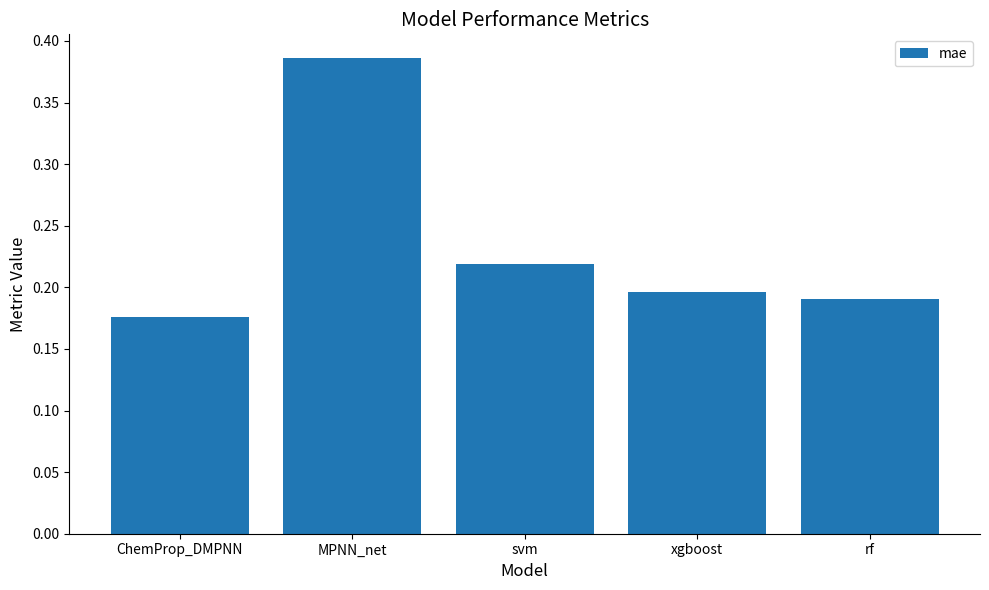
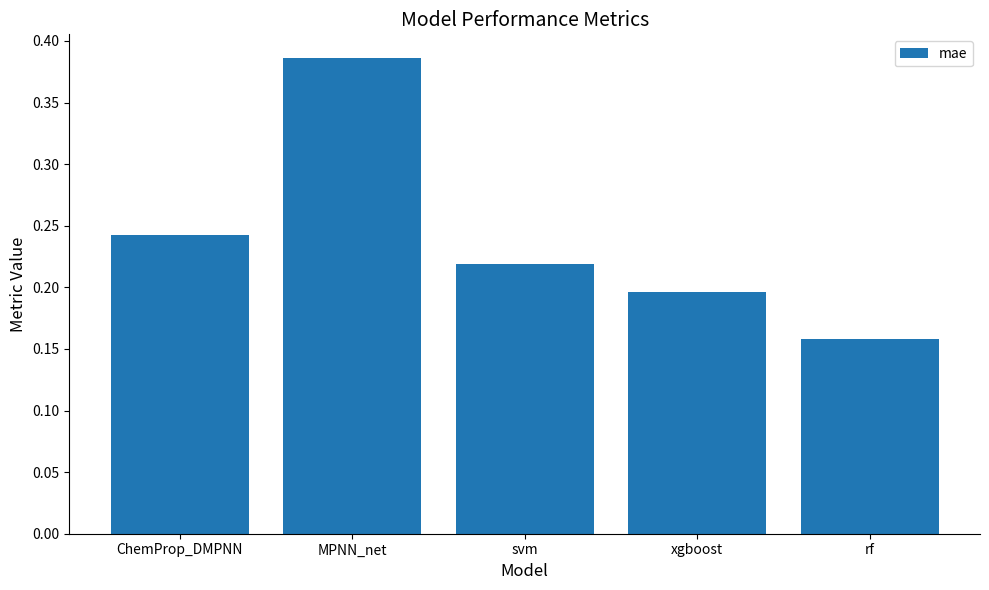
ChemProp_DMPNN: 0.176 -> 0.243
rf: 0.191 -> 0.158
